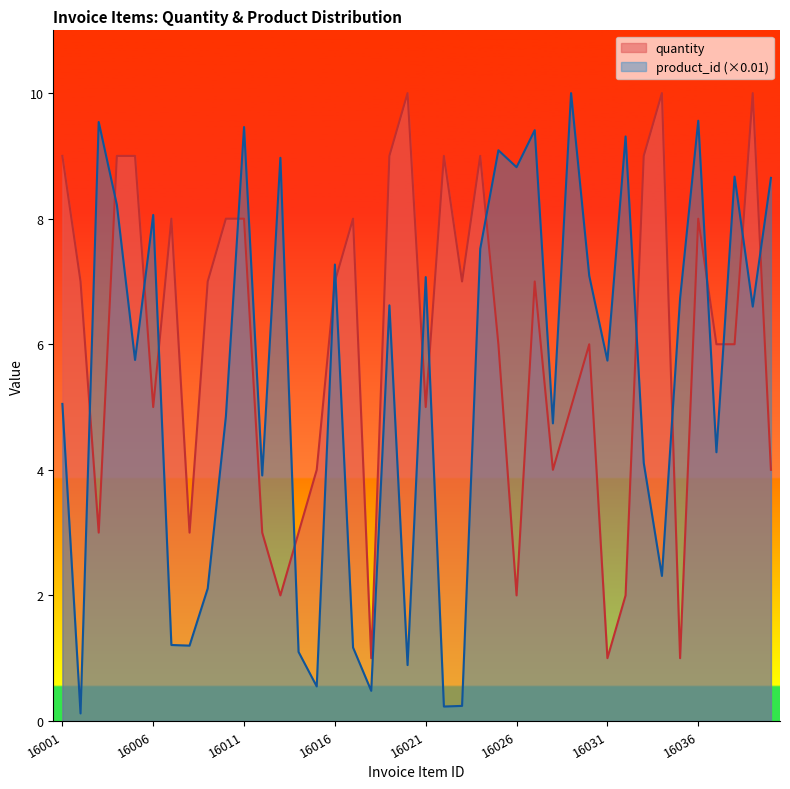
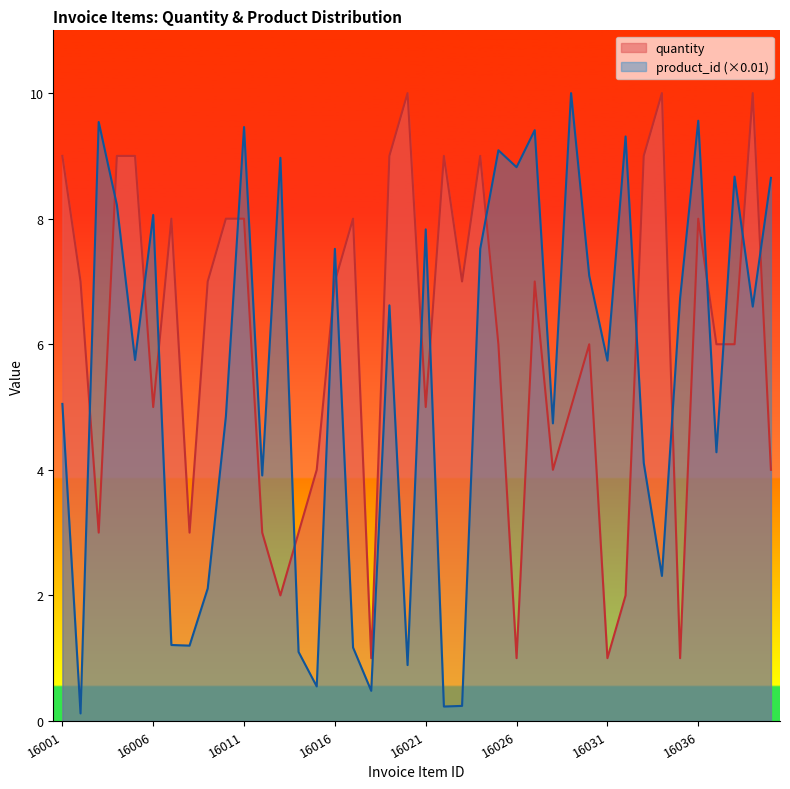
product_id (×0.01), 16016: 7.3 -> 7.5
product_id (×0.01), 16021: 7.1 -> 7.8
quantity, 16026: 2 -> 1
